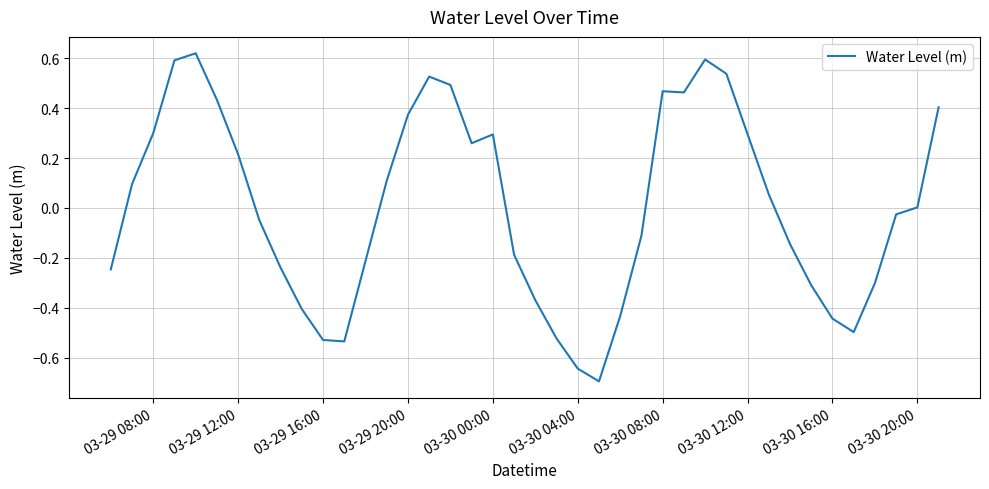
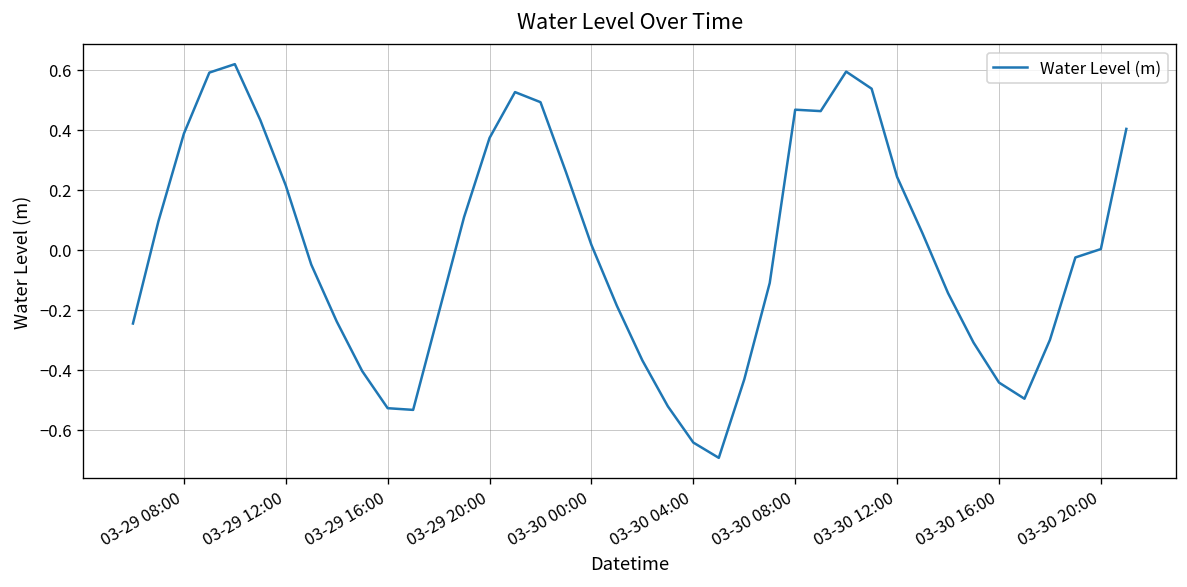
03-29 08:00: 0.30 -> 0.39
03-30 00:00: 0.29 -> 0.02
03-30 12:00: 0.30 -> 0.24
